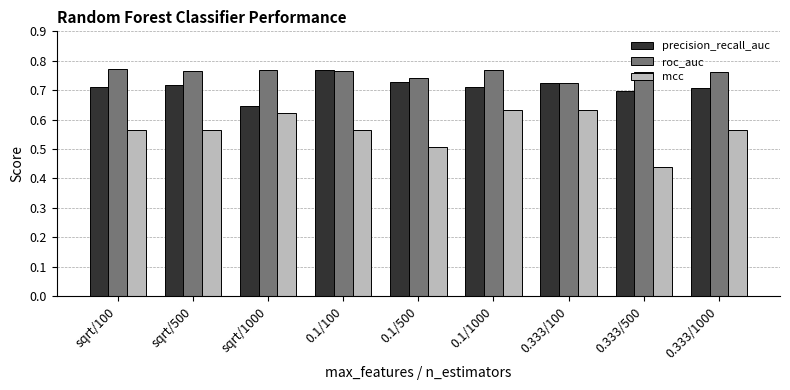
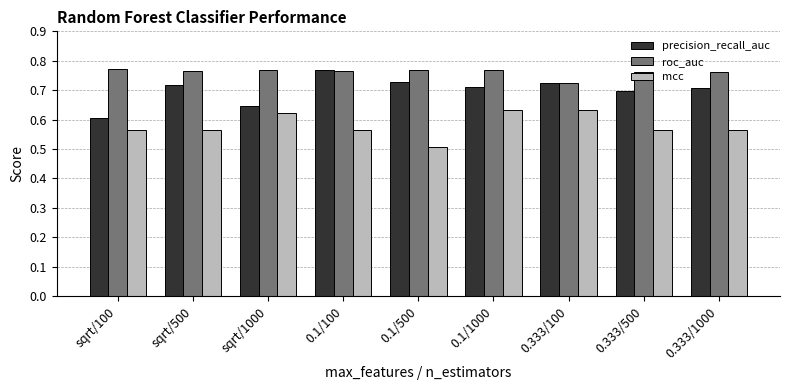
precision_recall_auc, sqrt/100: 0.71 -> 0.61
roc_auc, 0.1/500: 0.74 -> 0.77
mcc, 0.333/500: 0.44 -> 0.56
